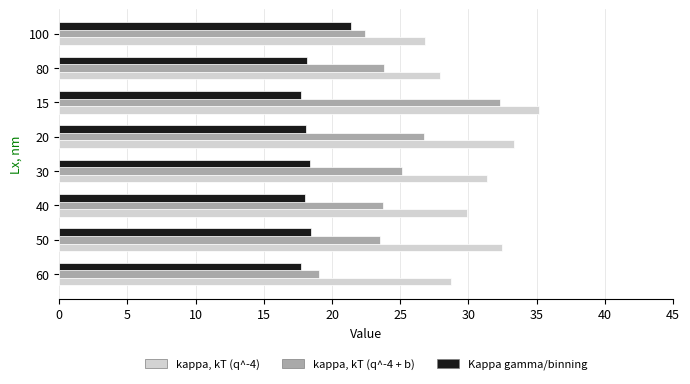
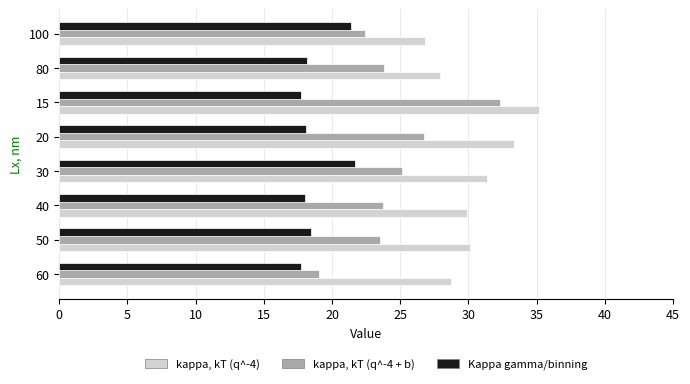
Kappa gamma/binning, 30: 18.4 -> 21.7
kappa, kT (q^-4), 50: 32.5 -> 30.1
